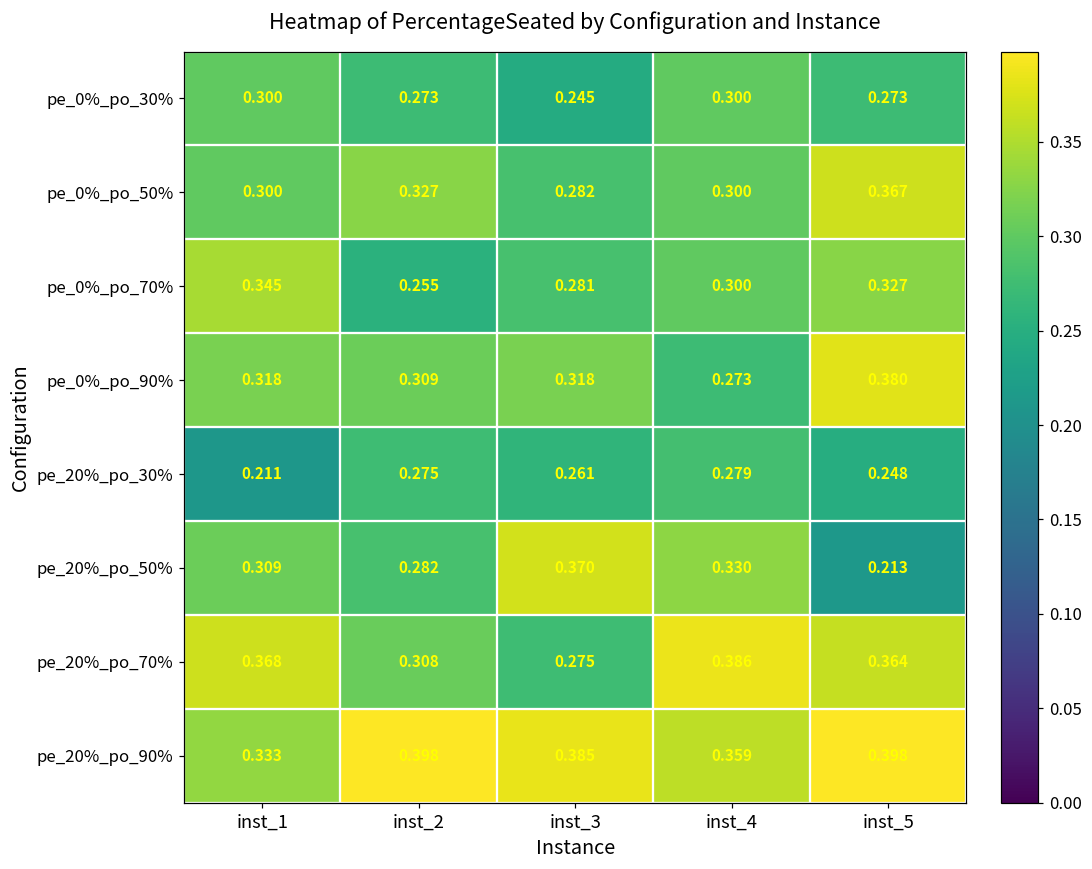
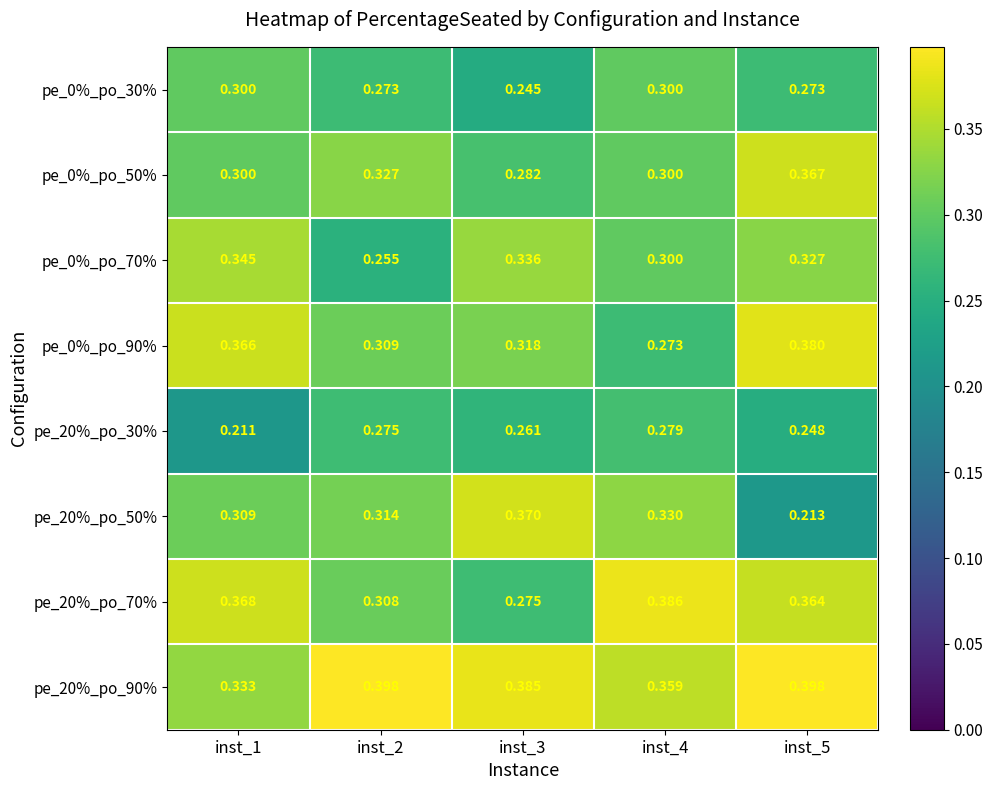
pe_0%_po_70%, inst_3: 0.281 -> 0.336
pe_0%_po_90%, inst_1: 0.318 -> 0.366
pe_20%_po_50%, inst_2: 0.282 -> 0.314
